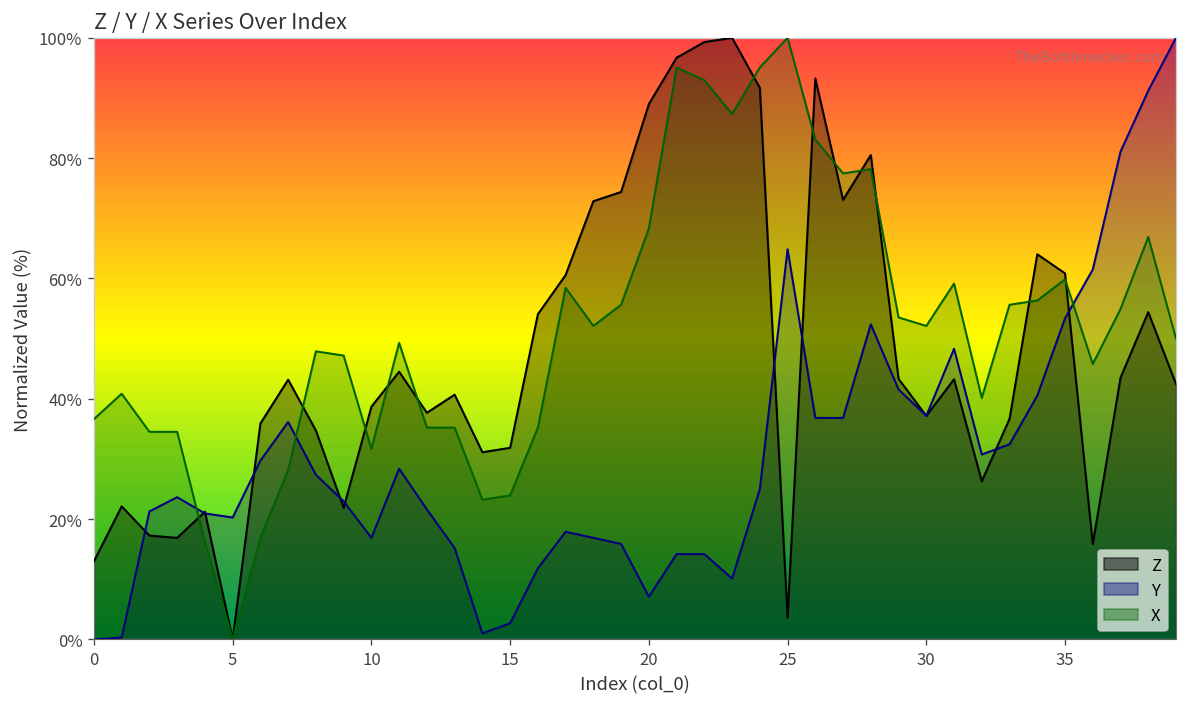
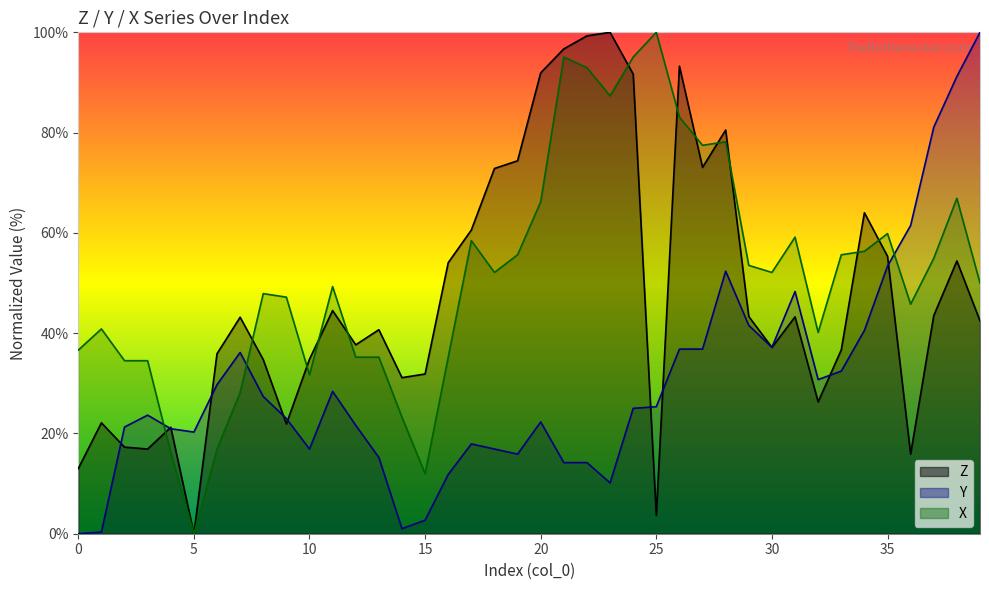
Z, 10: 39% -> 35%
X, 15: 24% -> 12%
Z, 20: 89% -> 92%
Y, 20: 7% -> 22%
X, 20: 68% -> 66%
Y, 25: 65% -> 25%
Z, 35: 61% -> 55%
